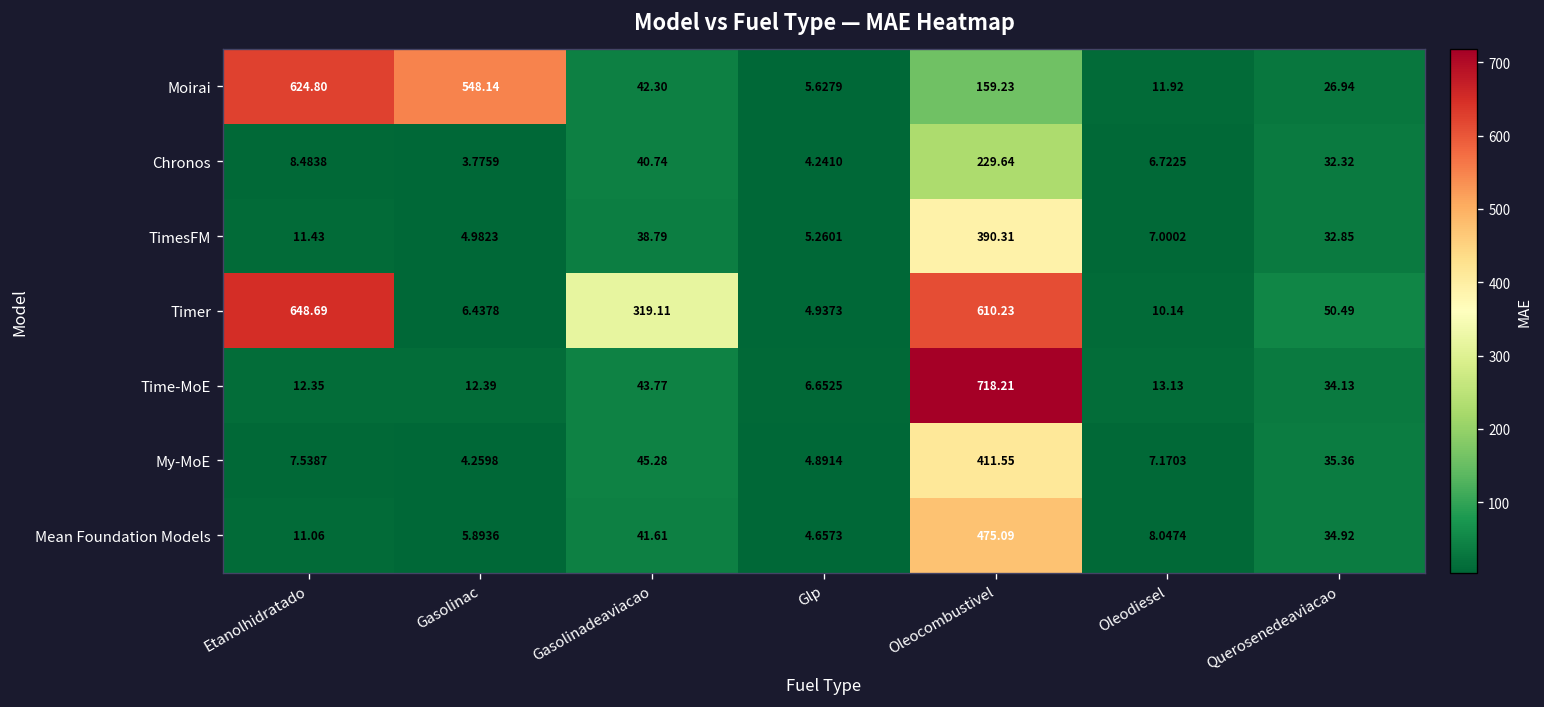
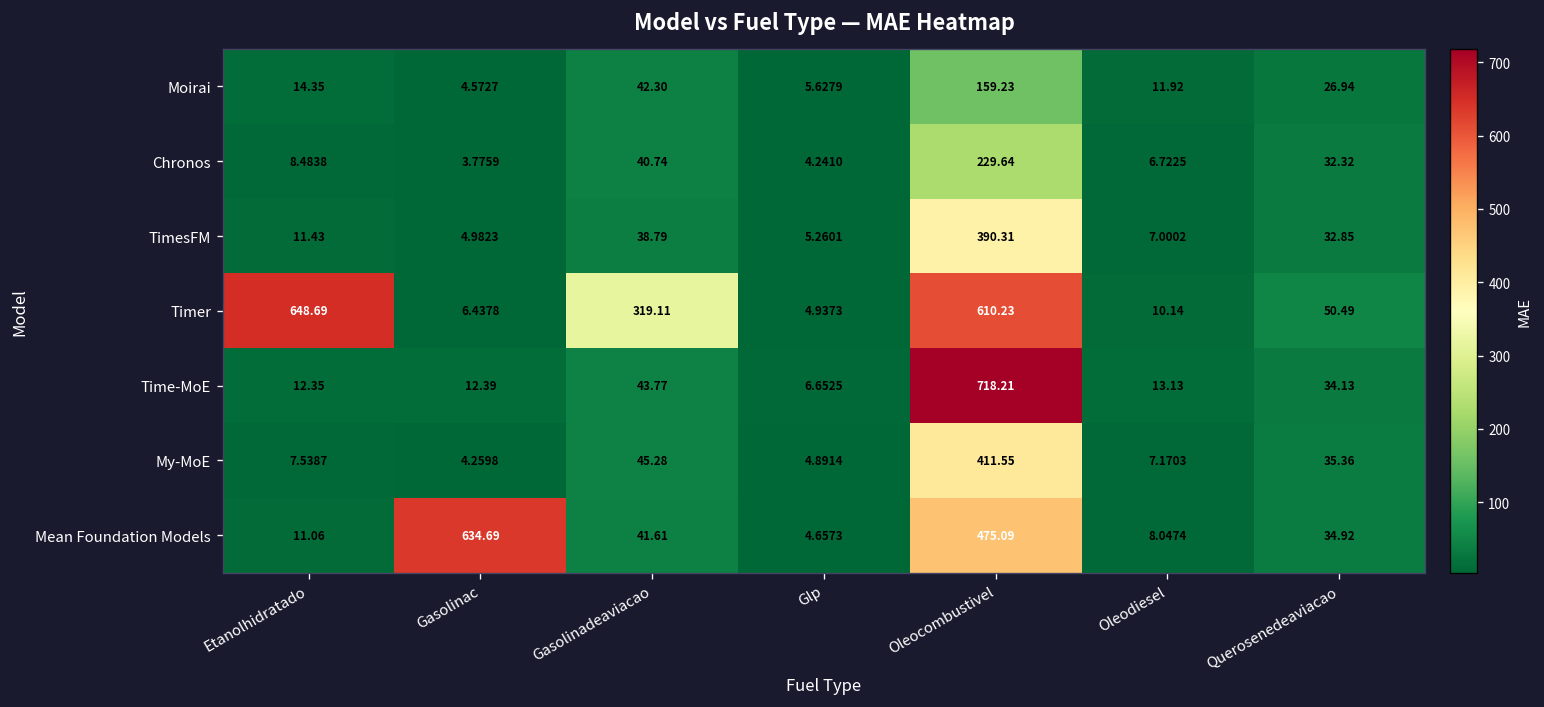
Moirai, Etanolhidratado: 624.80 -> 14.35
Moirai, Gasolinac: 548.14 -> 4.5727
Mean Foundation Models, Gasolinac: 5.8936 -> 634.69
